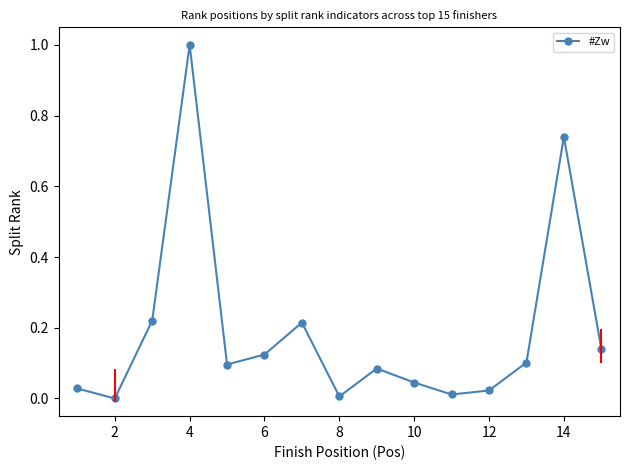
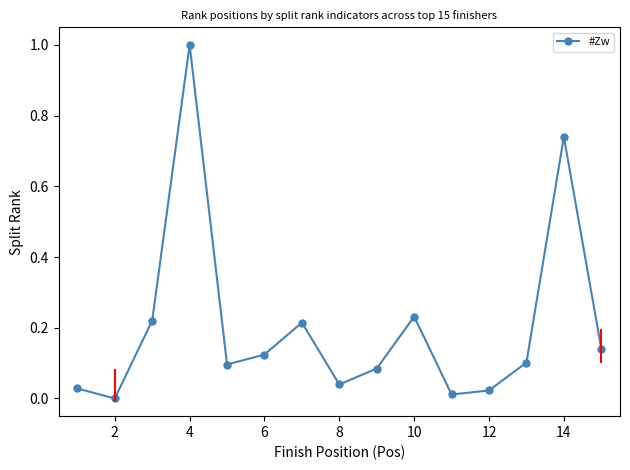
8: 0.01 -> 0.04
10: 0.05 -> 0.23
